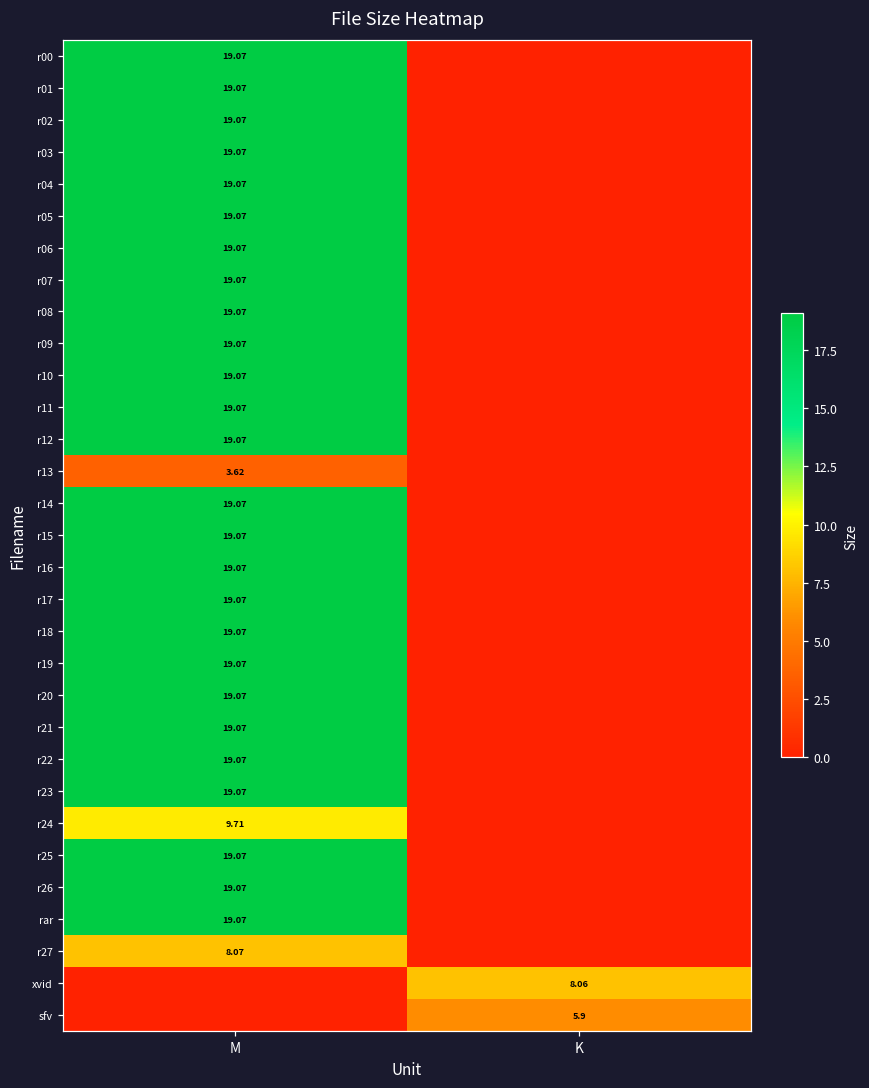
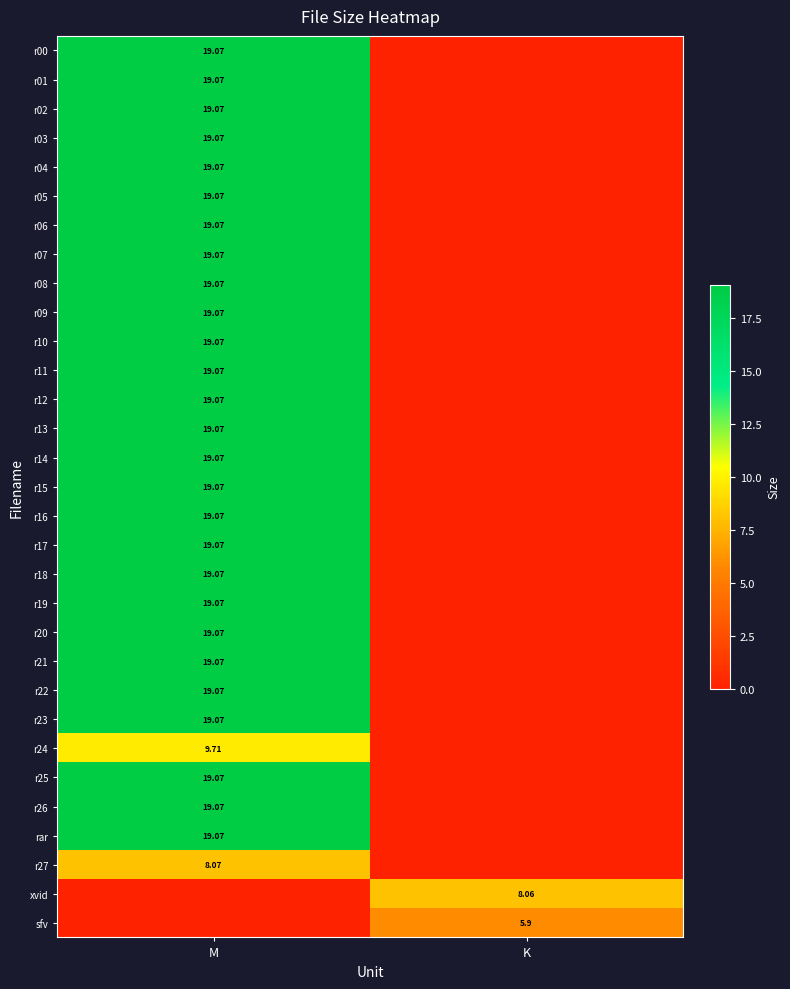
r13, M: 3.62 -> 19.07
